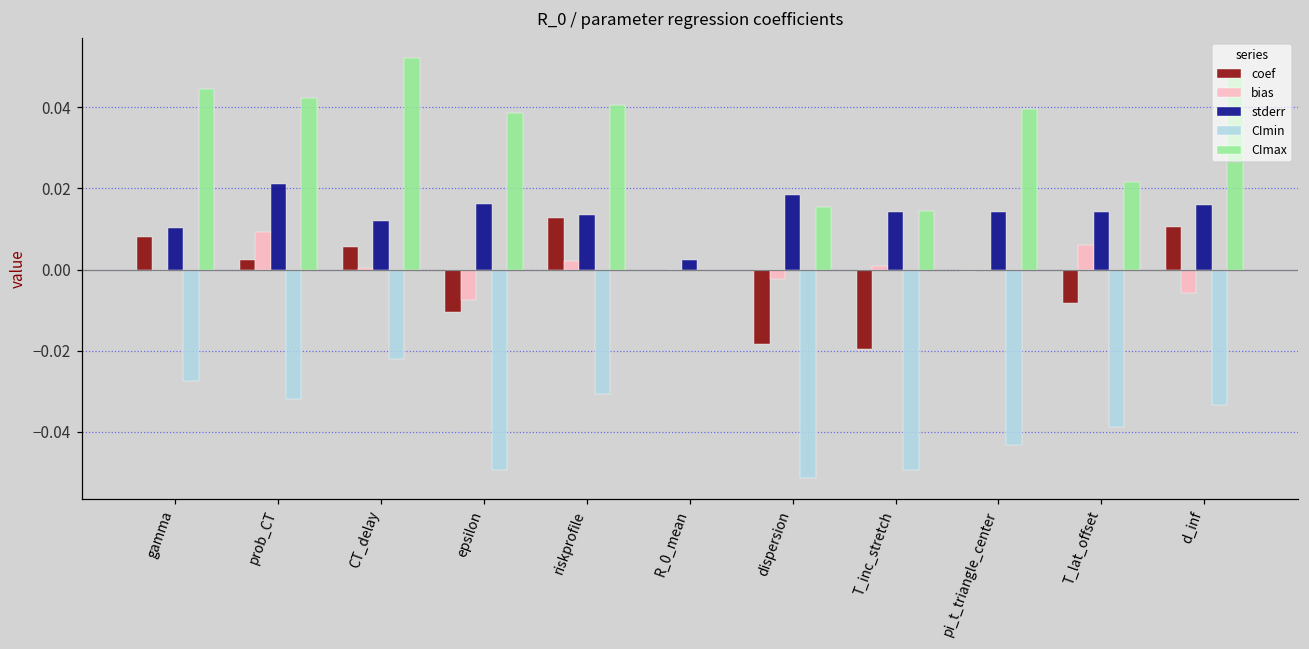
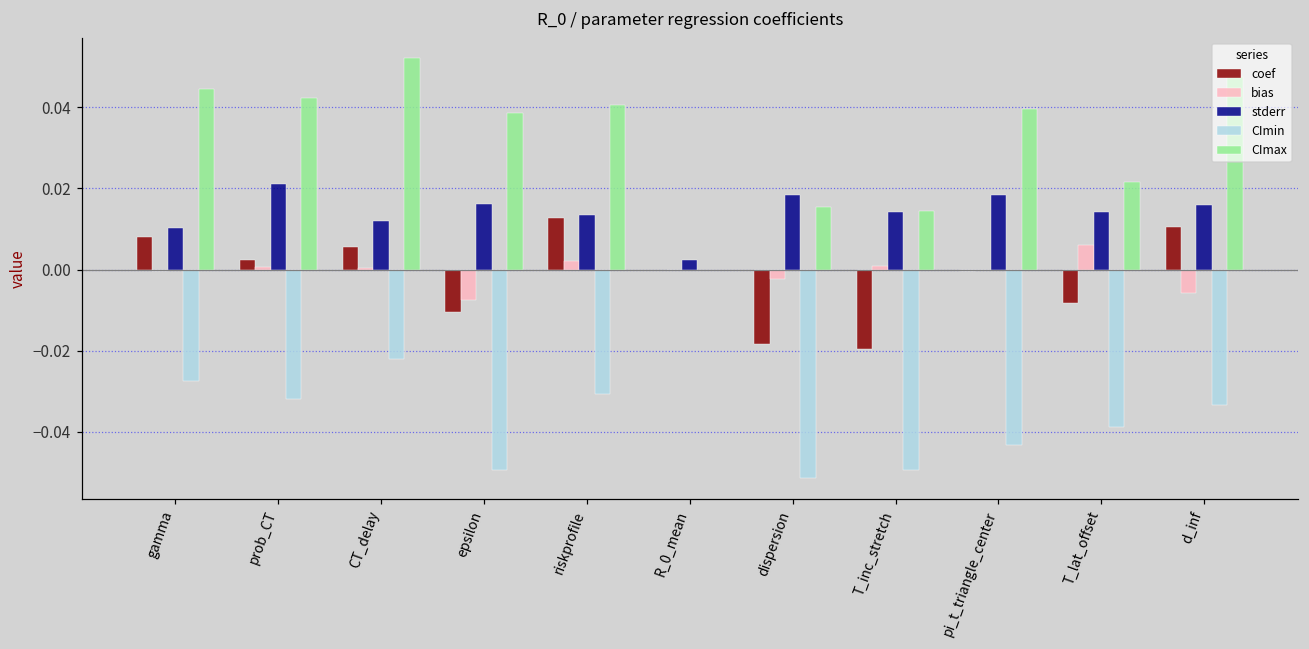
bias, prob_CT: 0.009 -> 0.001
stderr, pi_t_triangle_center: 0.014 -> 0.018
